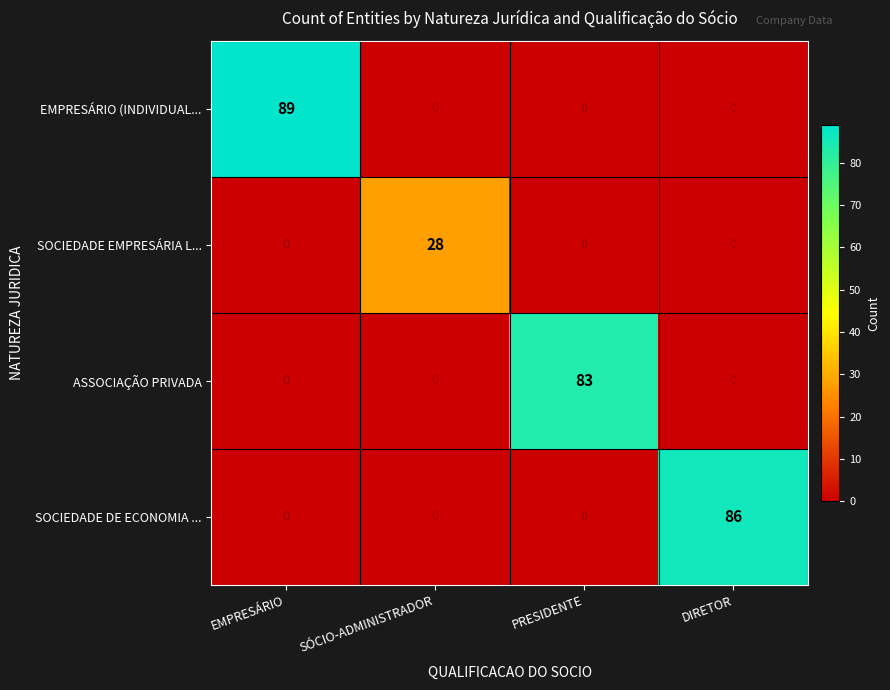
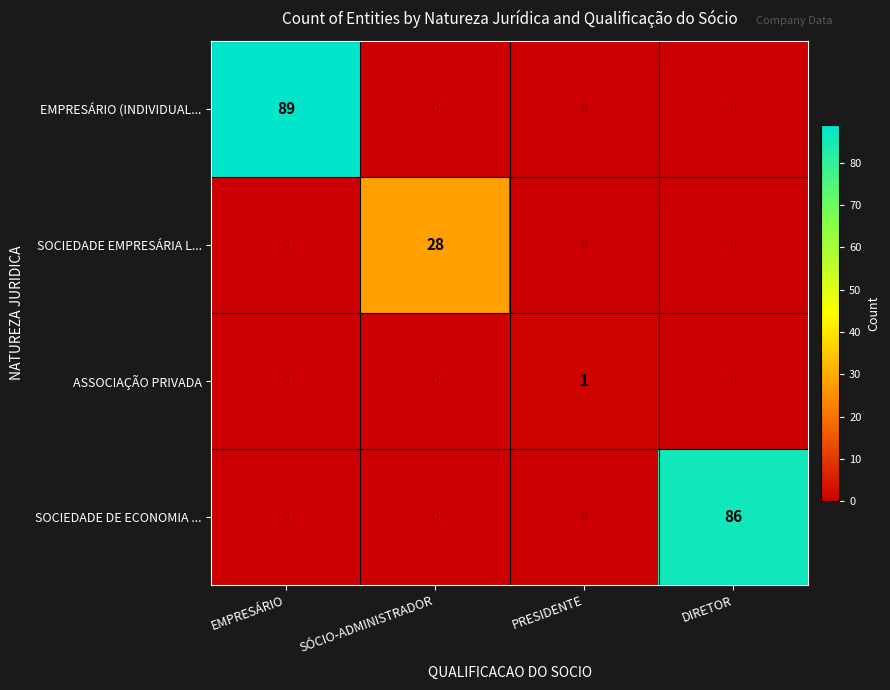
ASSOCIAÇÃO PRIVADA, PRESIDENTE: 83 -> 1
